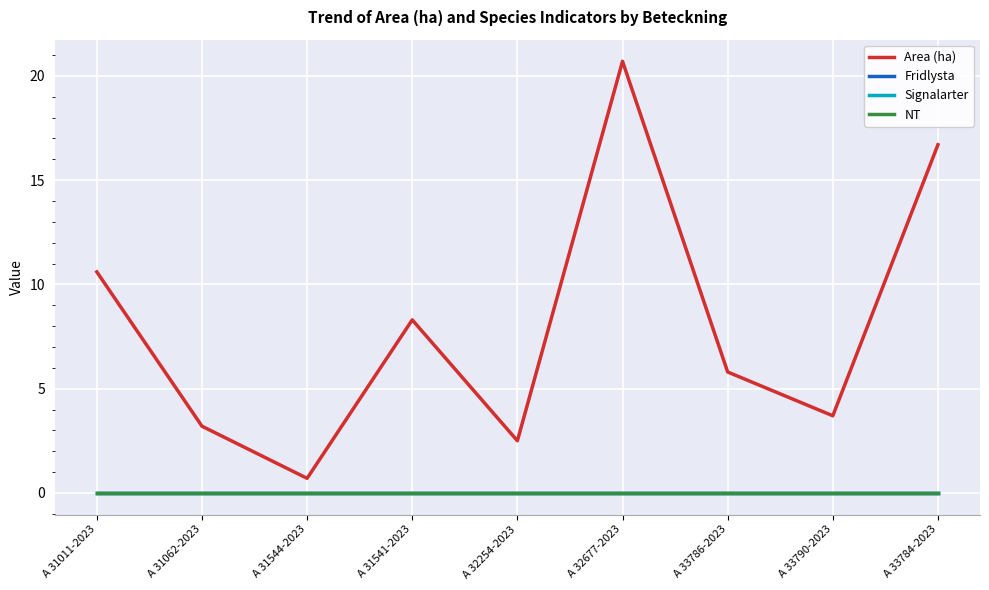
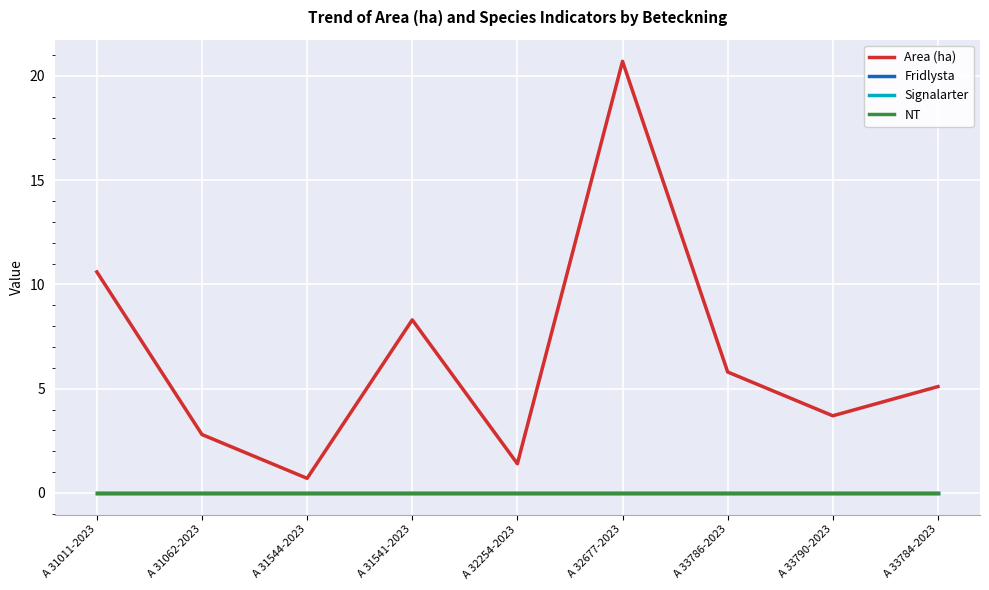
Area (ha), A 31062-2023: 3.2 -> 2.8
Area (ha), A 32254-2023: 2.5 -> 1.4
Area (ha), A 33784-2023: 16.7 -> 5.1
